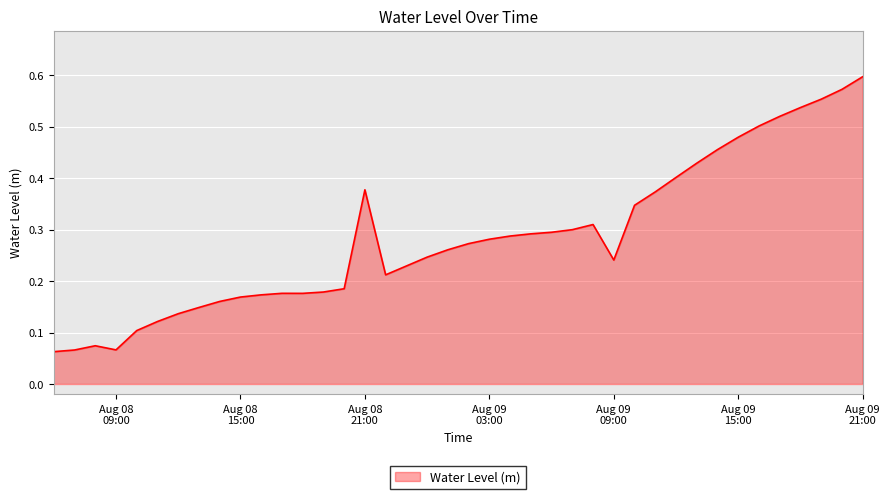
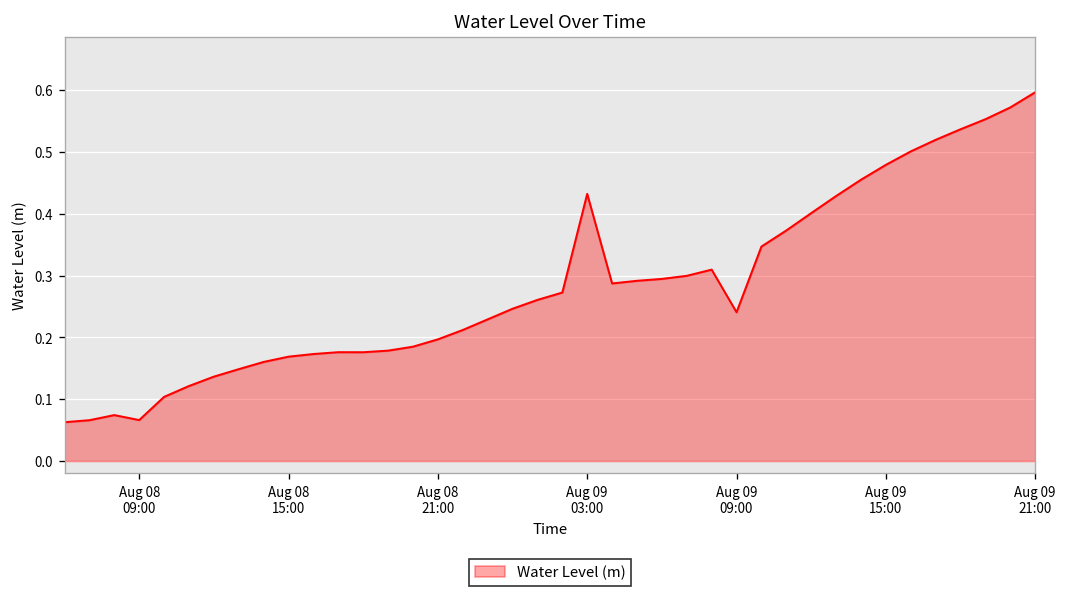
Aug 08 21:00: 0.38 -> 0.20
Aug 09 03:00: 0.28 -> 0.43
